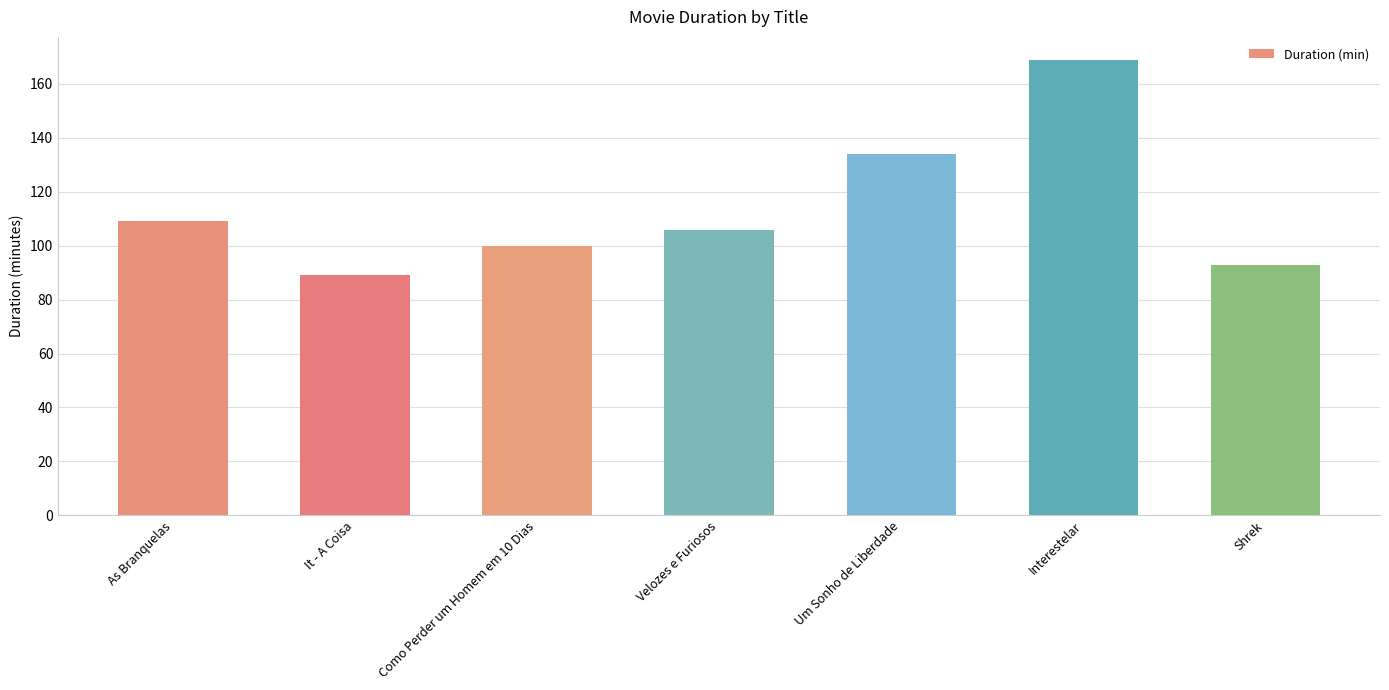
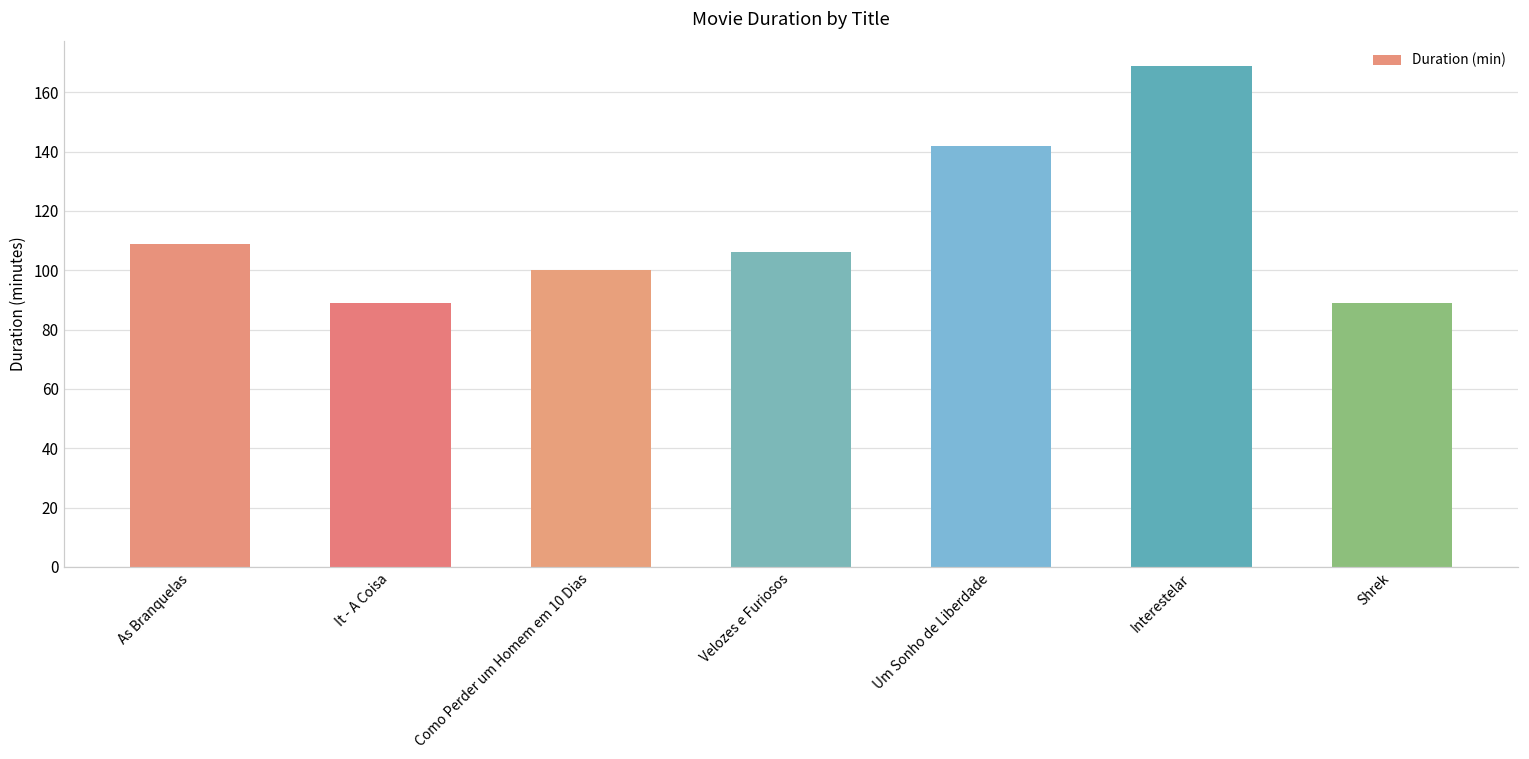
Um Sonho de Liberdade: 134 -> 142
Shrek: 93 -> 89
